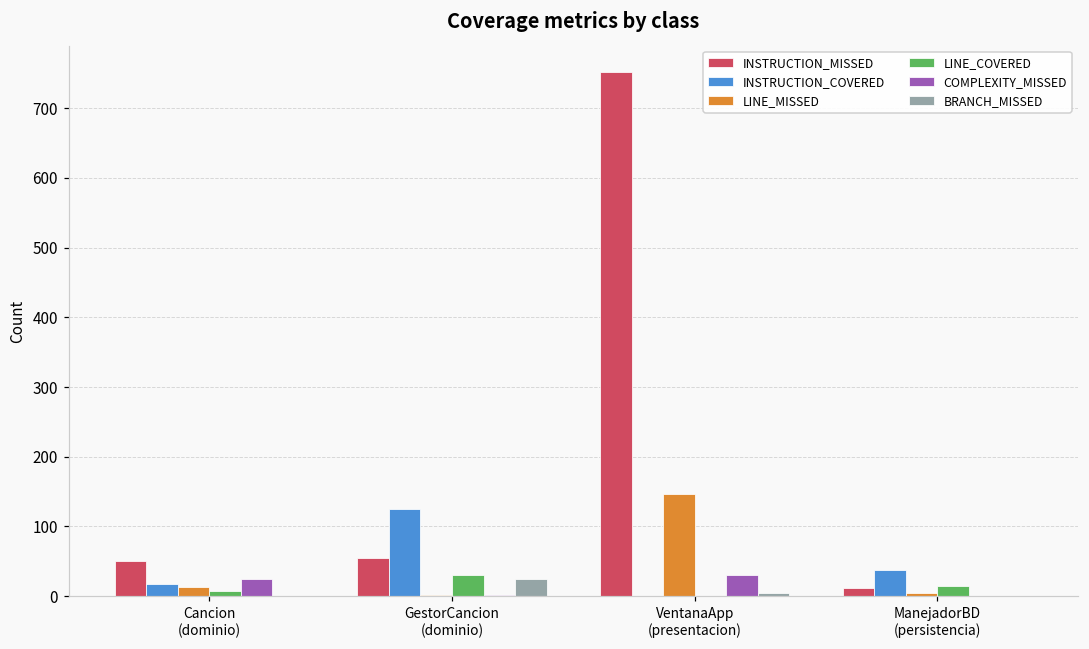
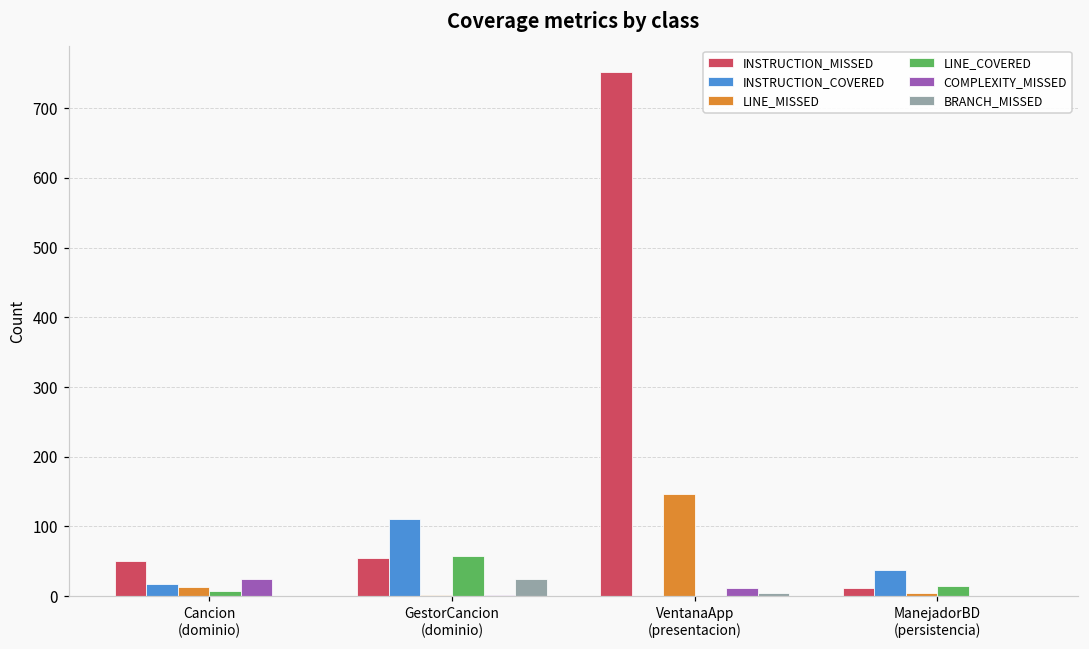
INSTRUCTION_COVERED, GestorCancion (dominio): 130 -> 110
LINE_COVERED, GestorCancion (dominio): 30 -> 60
COMPLEXITY_MISSED, VentanaApp (presentacion): 30 -> 10
